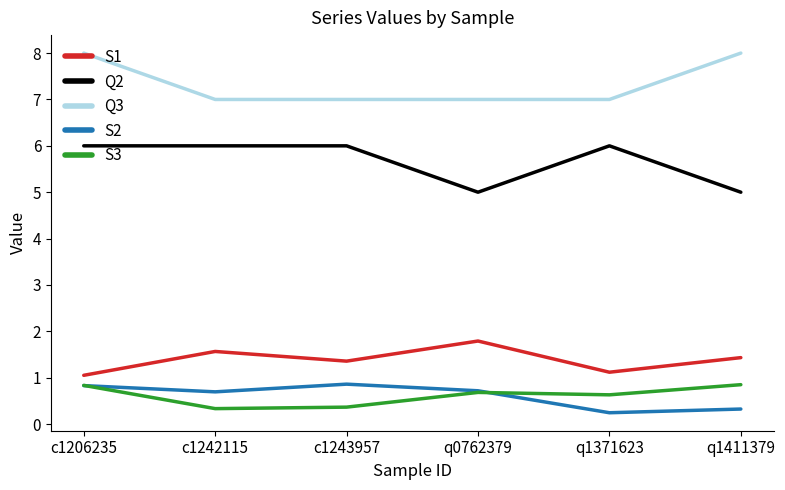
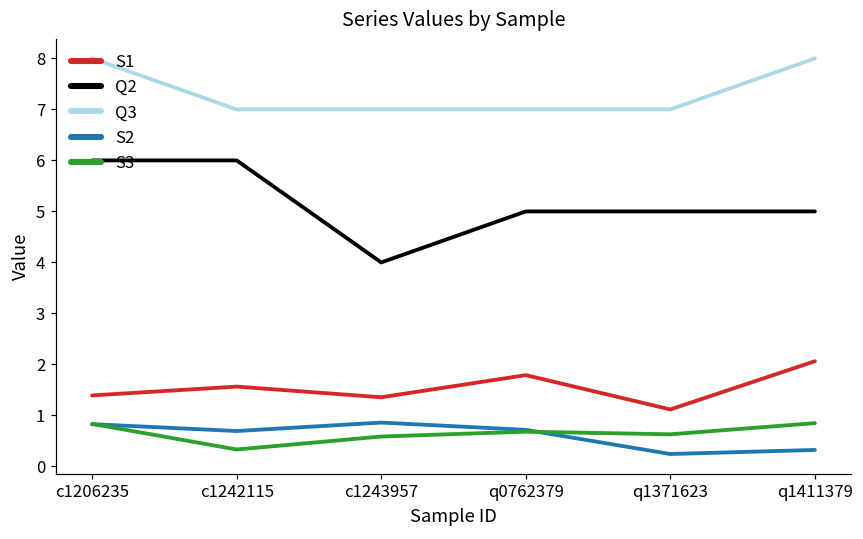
S1, c1206235: 1.1 -> 1.4
Q2, c1243957: 6 -> 4
S3, c1243957: 0.4 -> 0.6
Q2, q1371623: 6 -> 5
S1, q1411379: 1.4 -> 2.1
